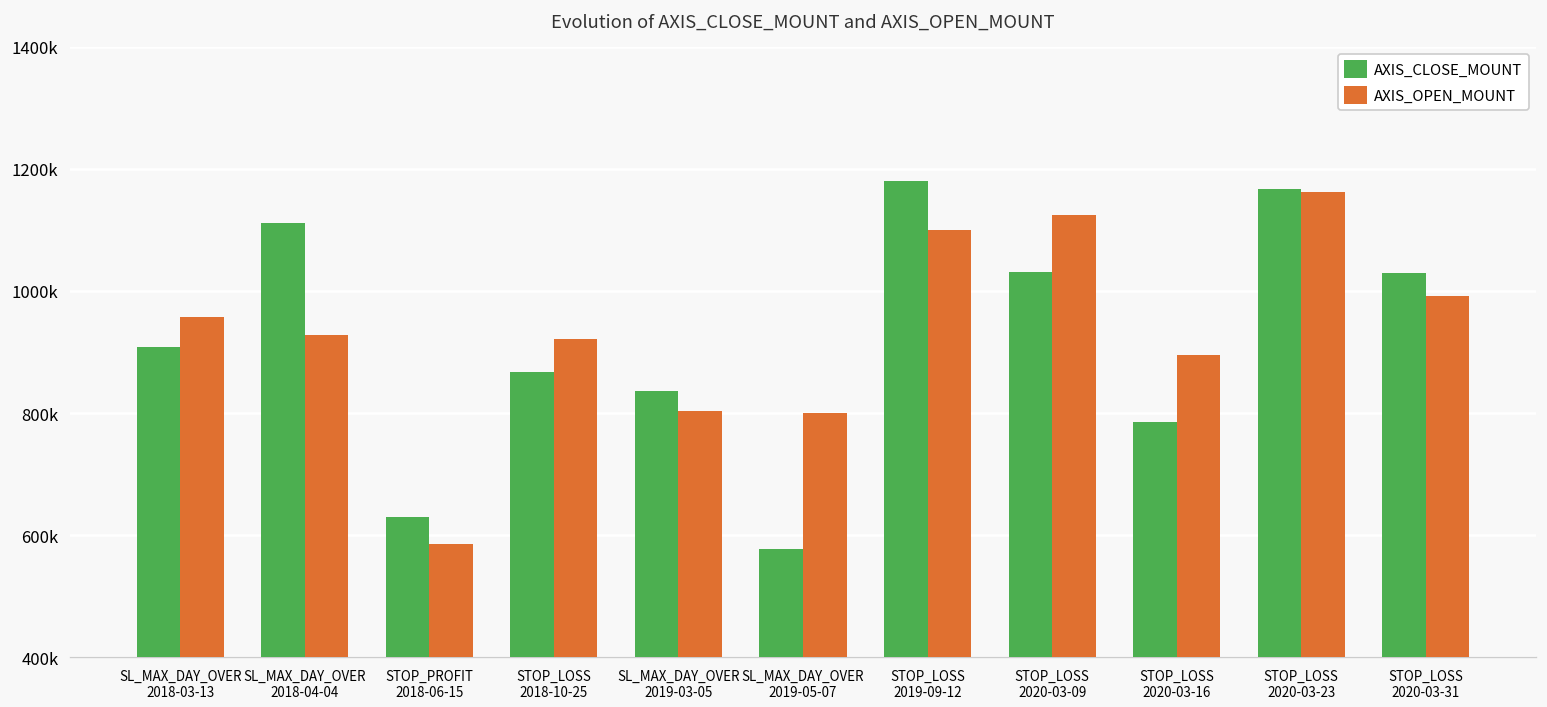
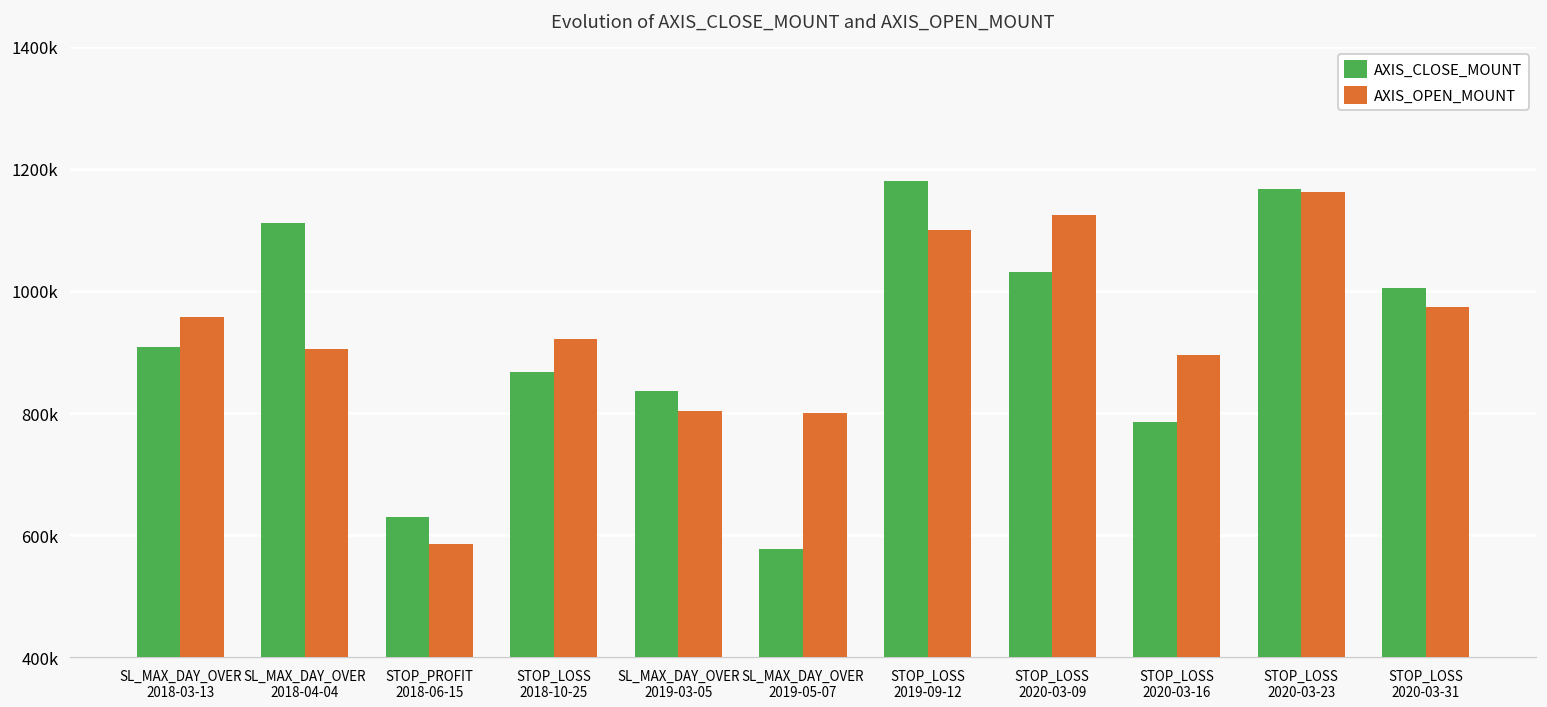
AXIS_OPEN_MOUNT, SL_MAX_DAY_OVER 2018-04-04: 930000 -> 900000
AXIS_CLOSE_MOUNT, STOP_LOSS 2020-03-31: 1030000 -> 1000000
AXIS_OPEN_MOUNT, STOP_LOSS 2020-03-31: 990000 -> 970000
